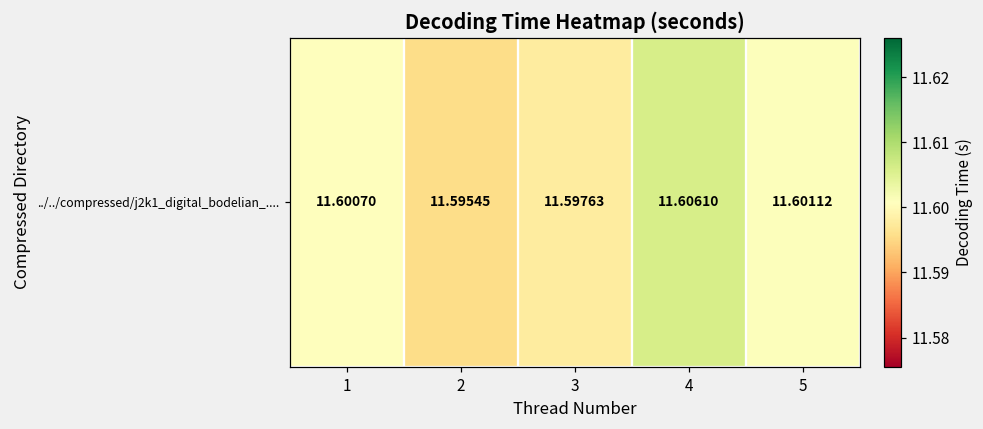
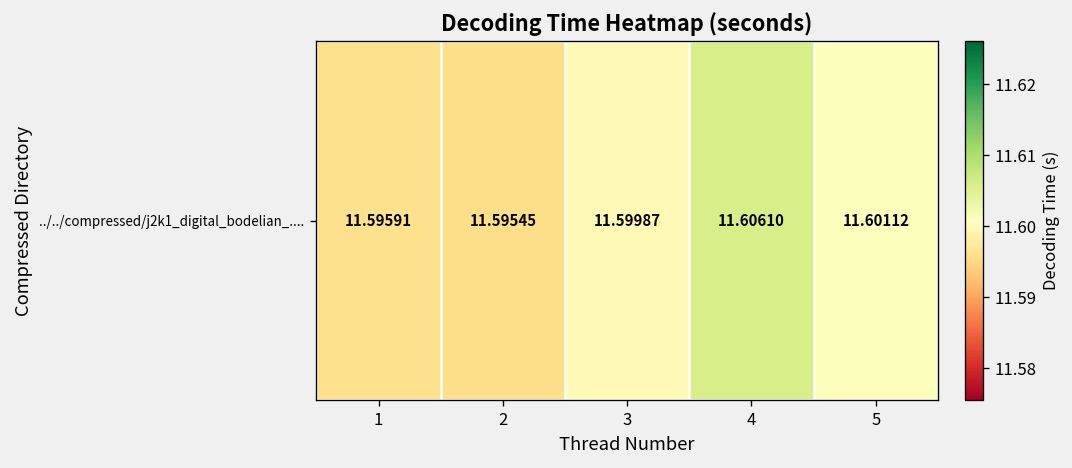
../../compressed/j2k1_digital_bodelian_...., 1: 11.60070 -> 11.59591
../../compressed/j2k1_digital_bodelian_...., 3: 11.59763 -> 11.59987
